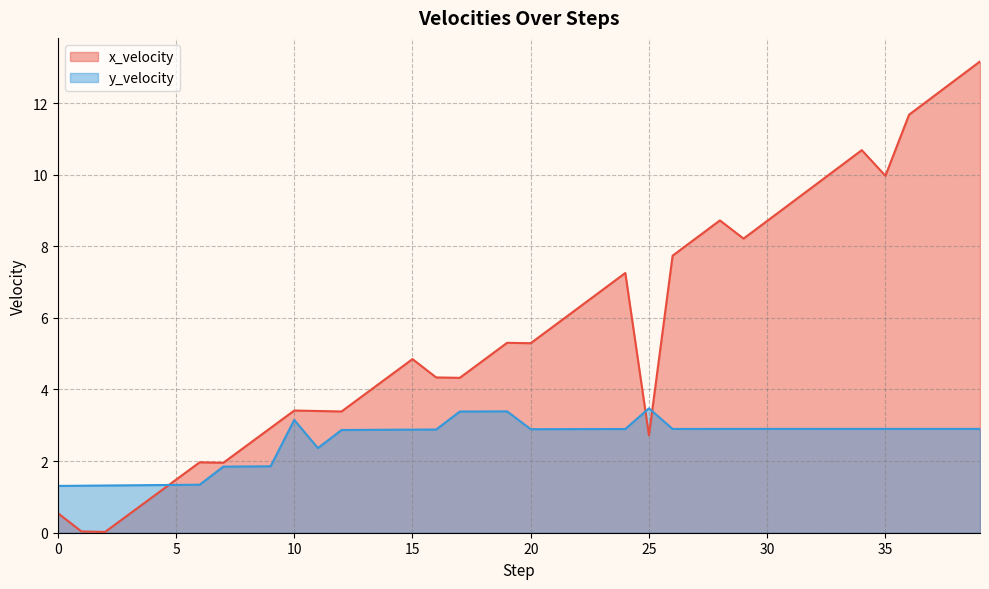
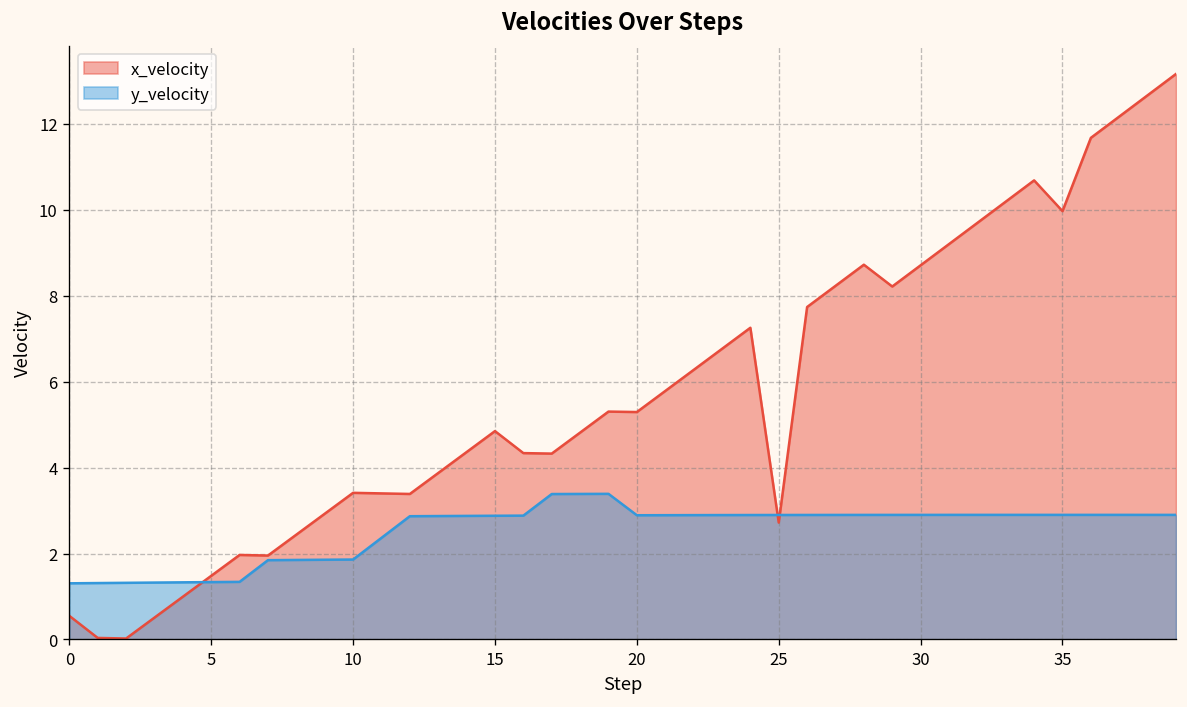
y_velocity, 10: 3.1 -> 1.9
y_velocity, 25: 3.5 -> 2.9
